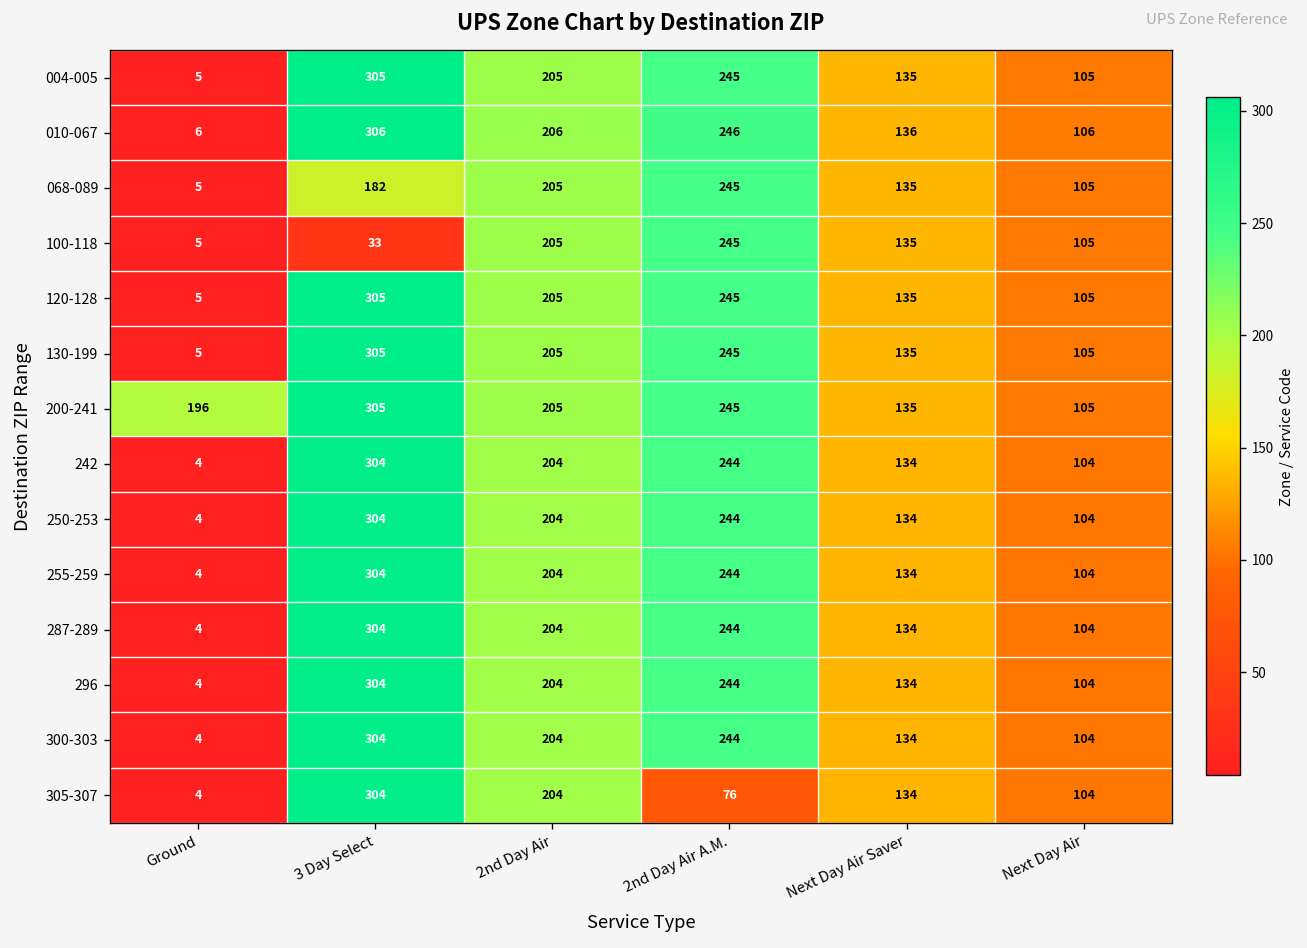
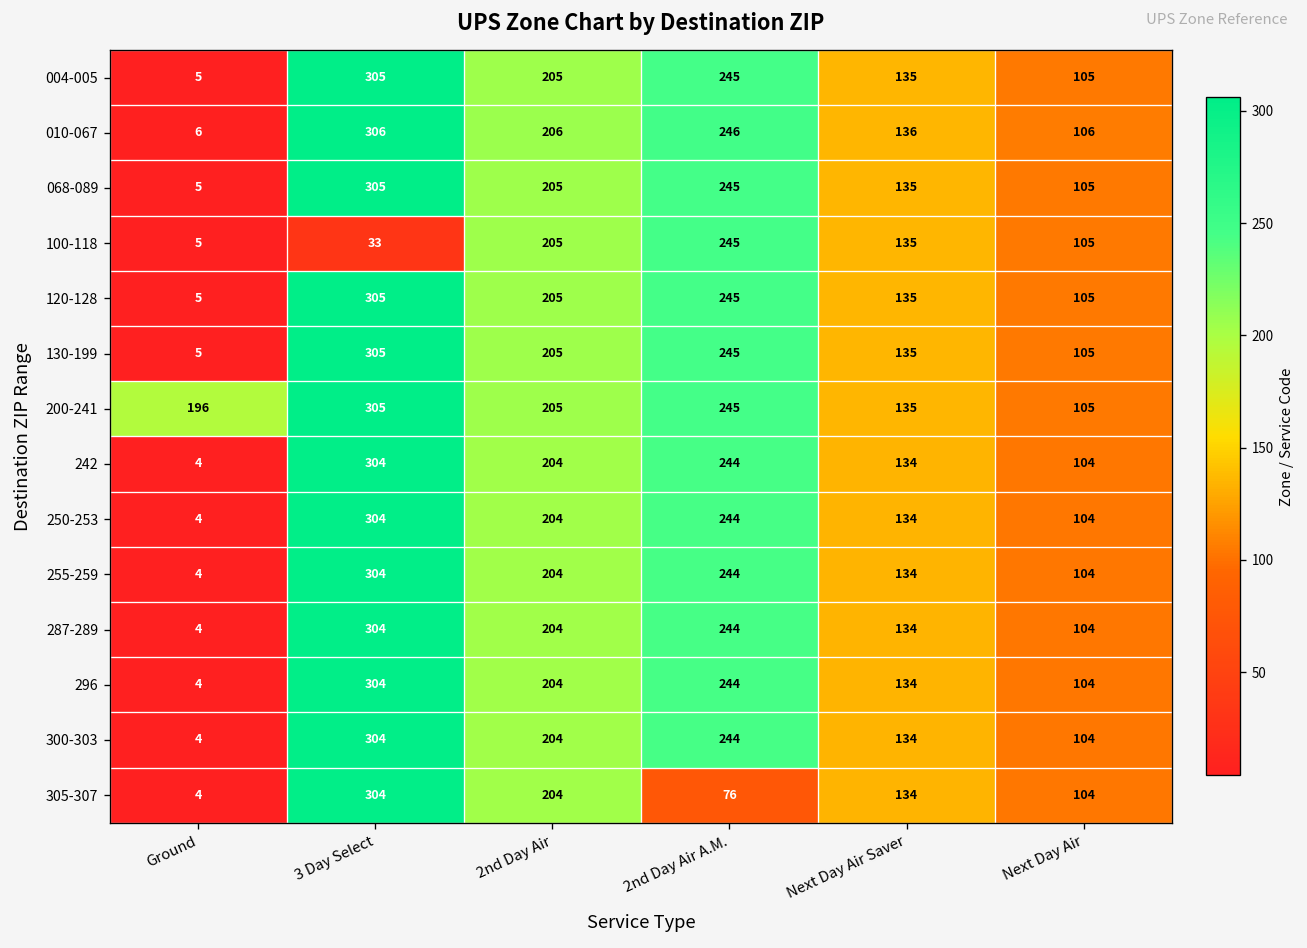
068-089, 3 Day Select: 182 -> 305
